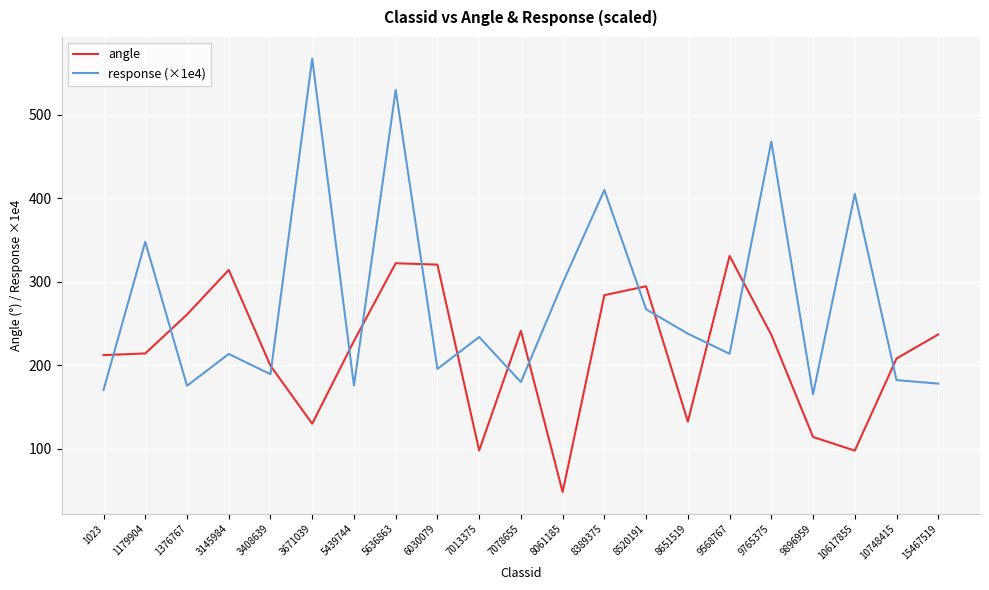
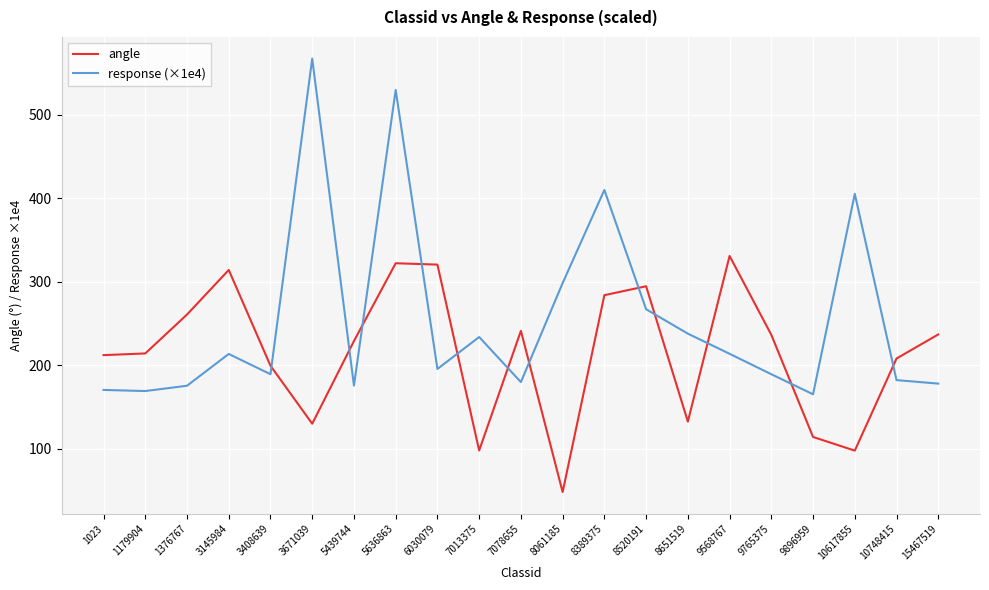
response (×1e4), 1179904: 350 -> 170
response (×1e4), 9765375: 470 -> 190
